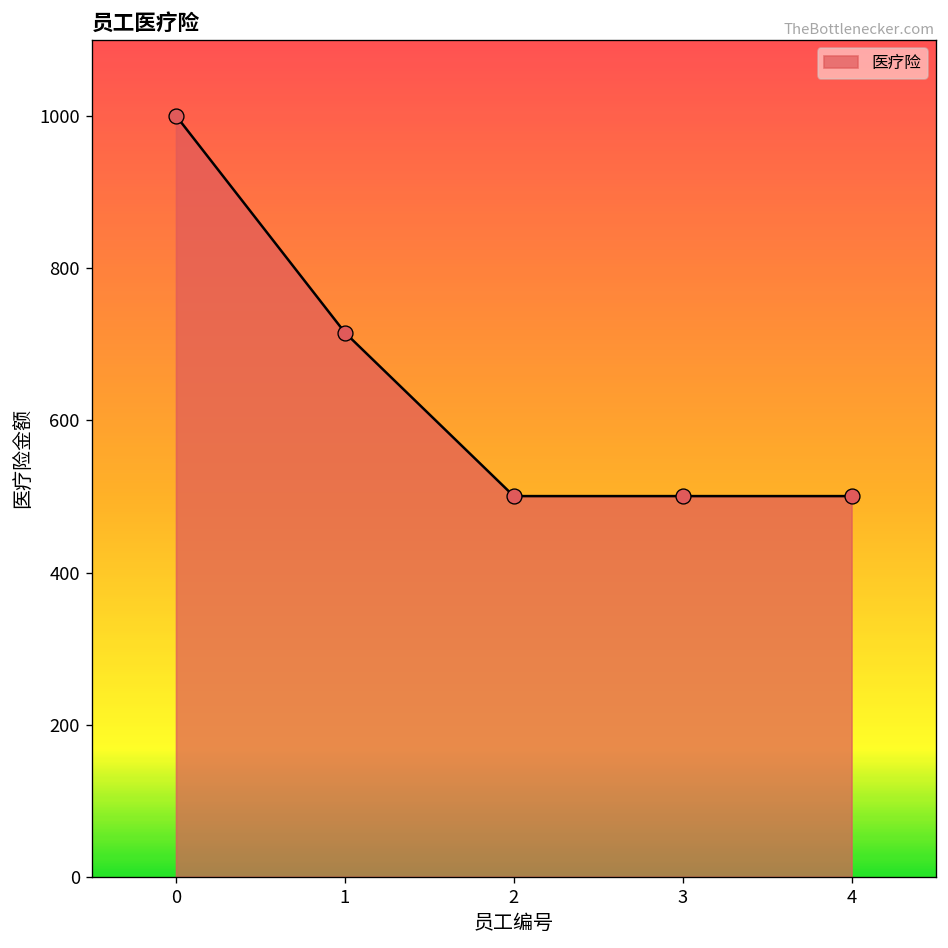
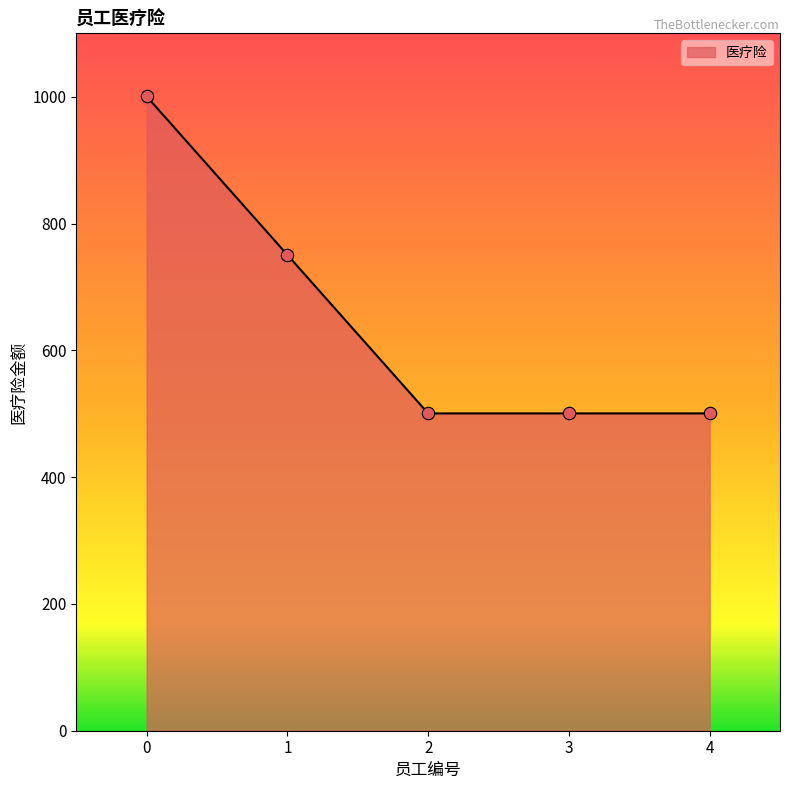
1: 720 -> 750
